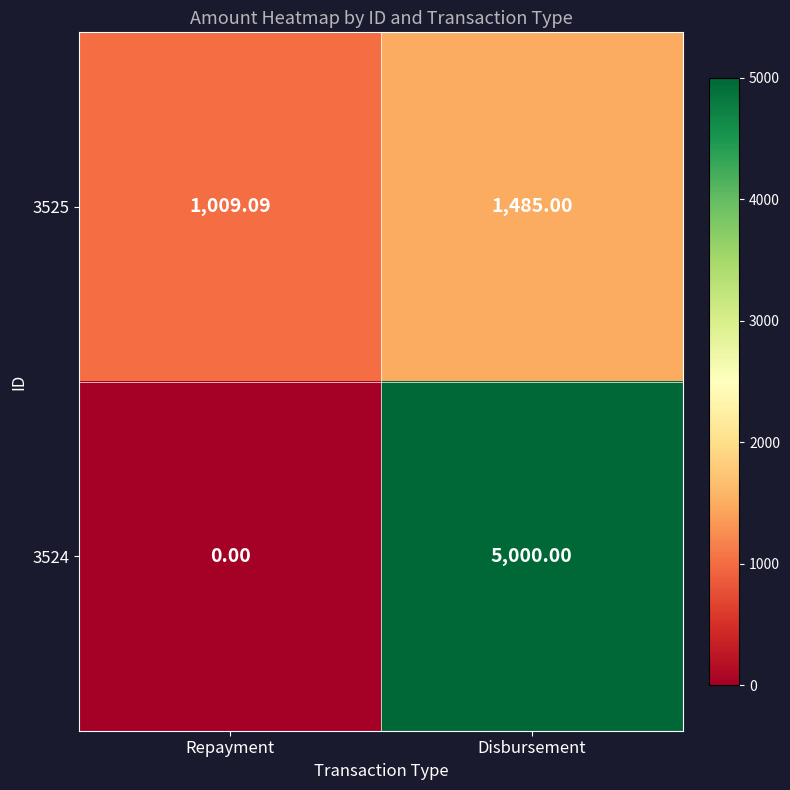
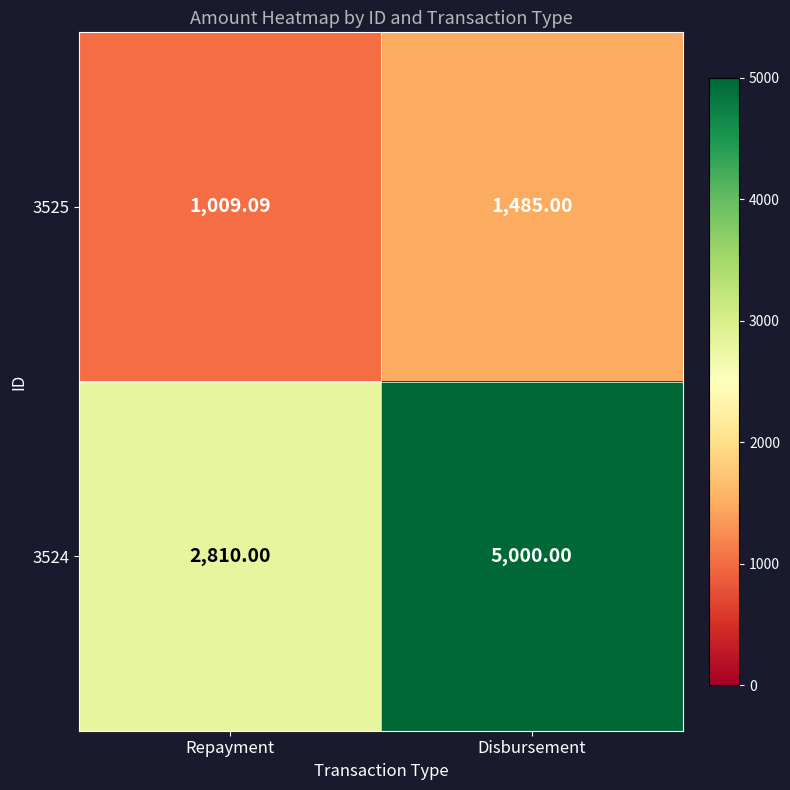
3524, Repayment: 0.00 -> 2,810.00
